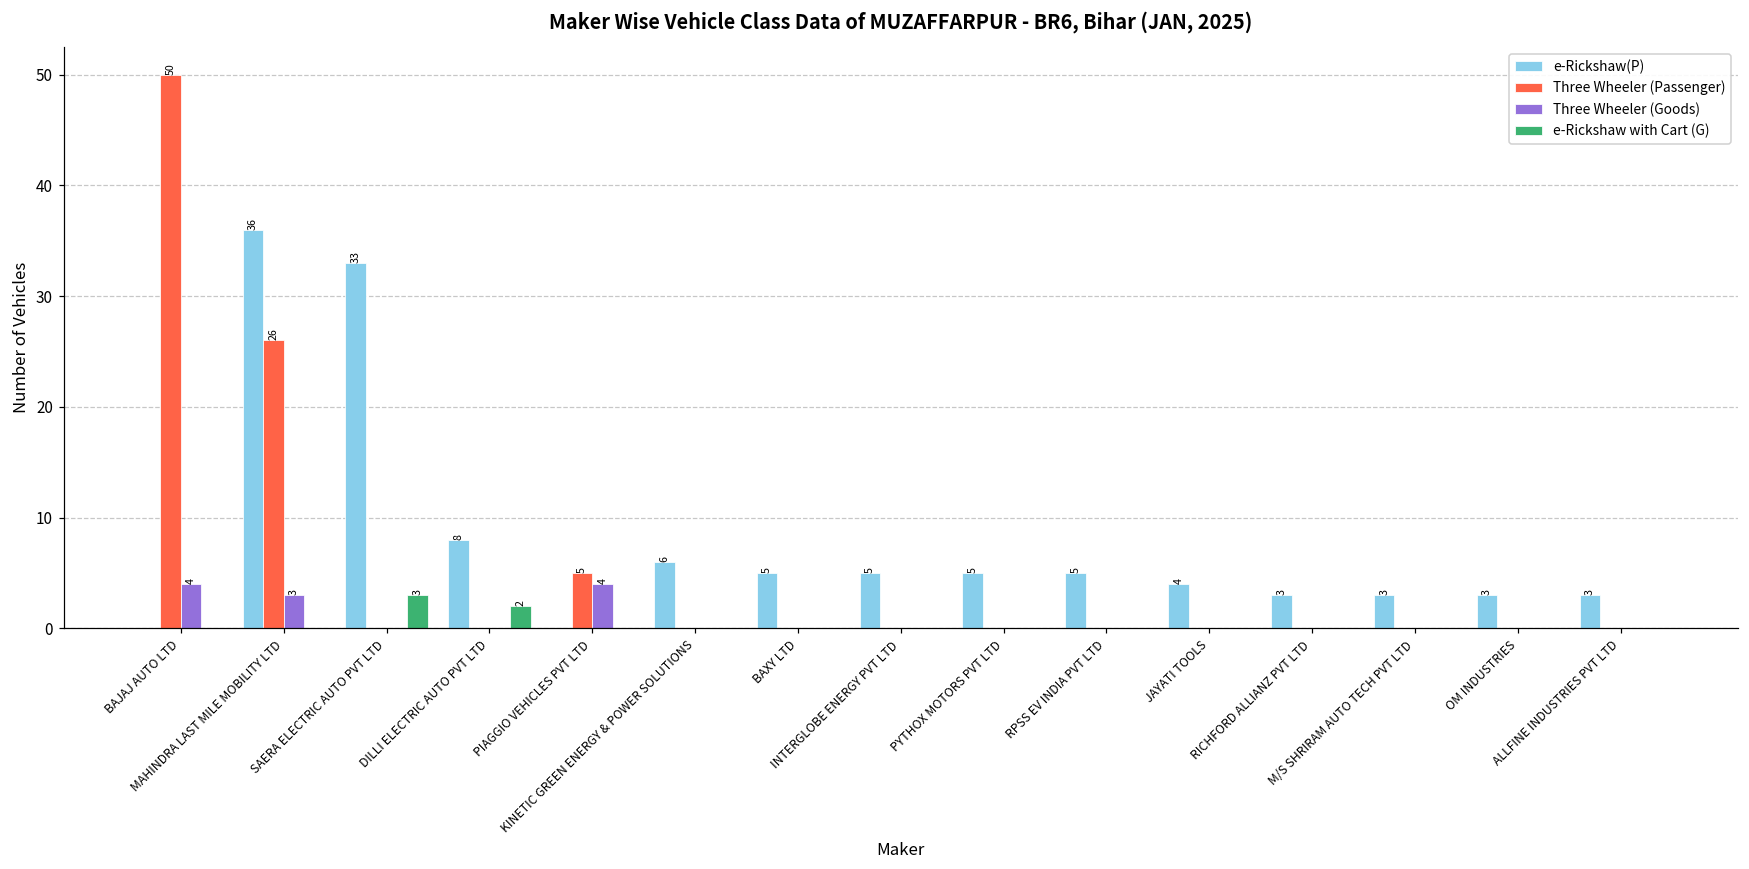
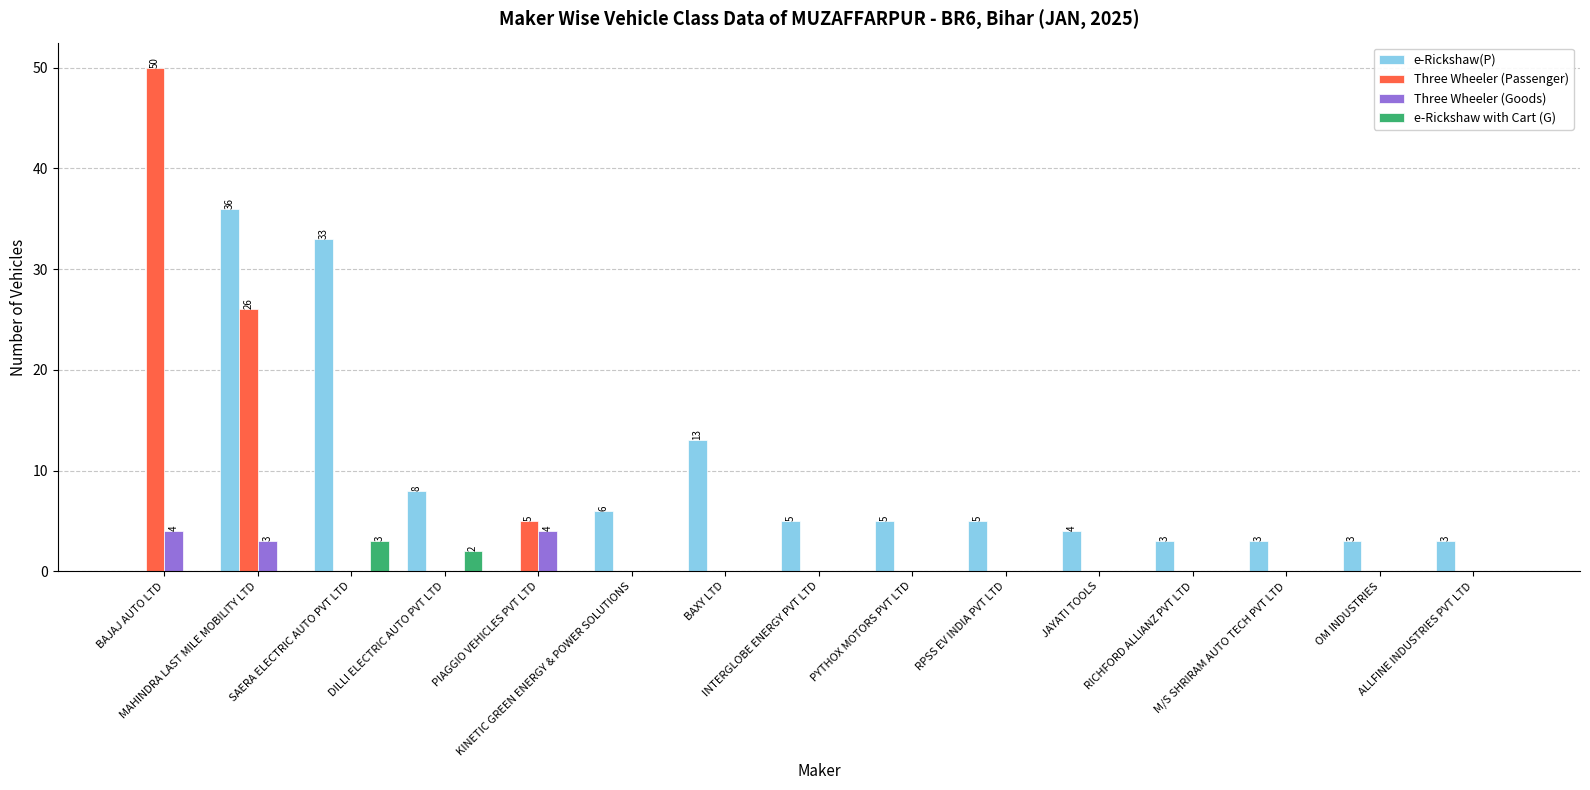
e-Rickshaw(P), BAXY LTD: 5 -> 13
